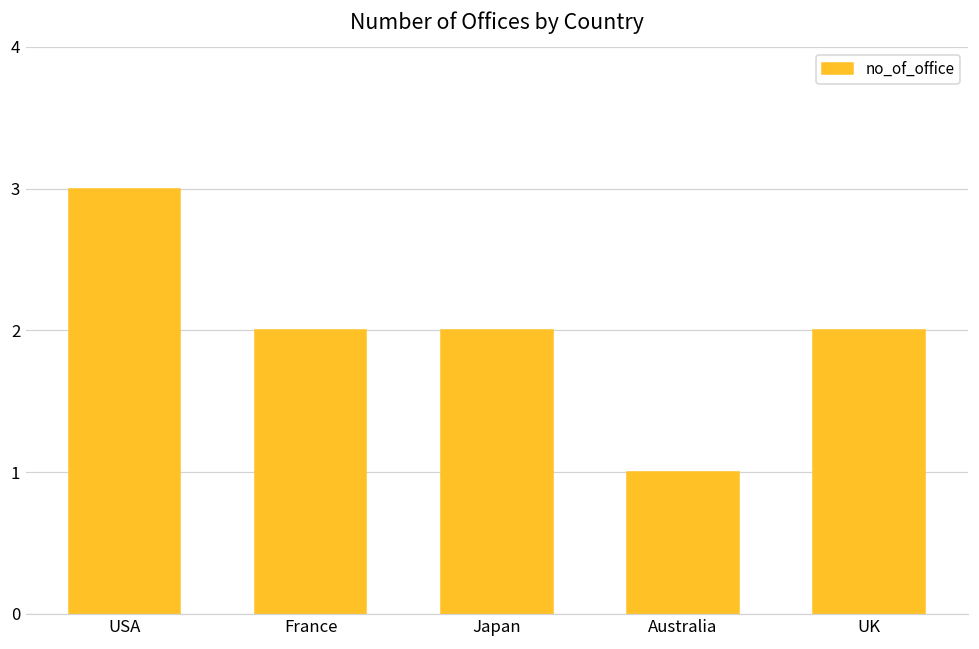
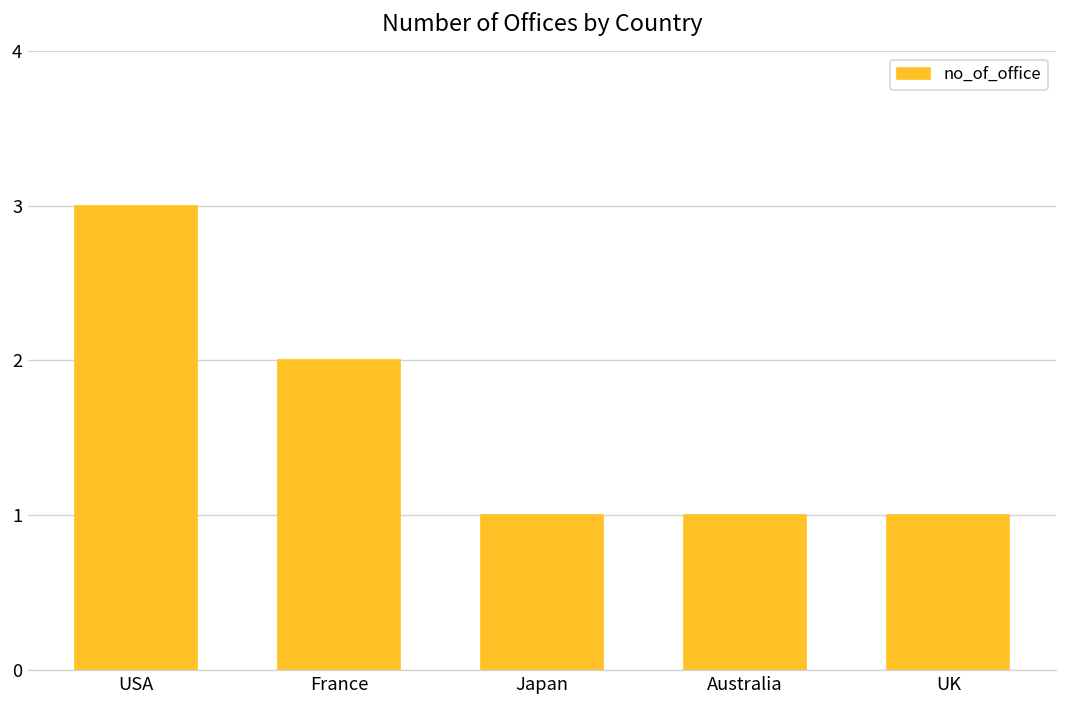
Japan: 2 -> 1
UK: 2 -> 1
